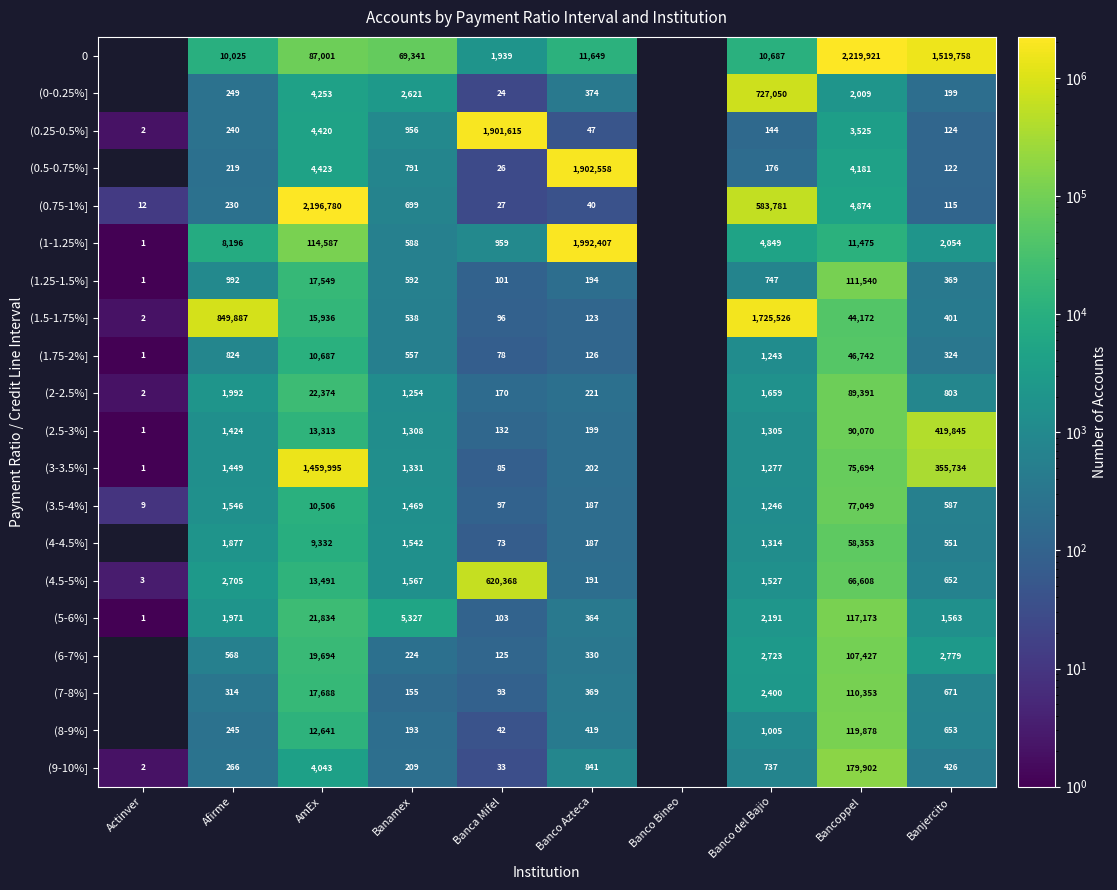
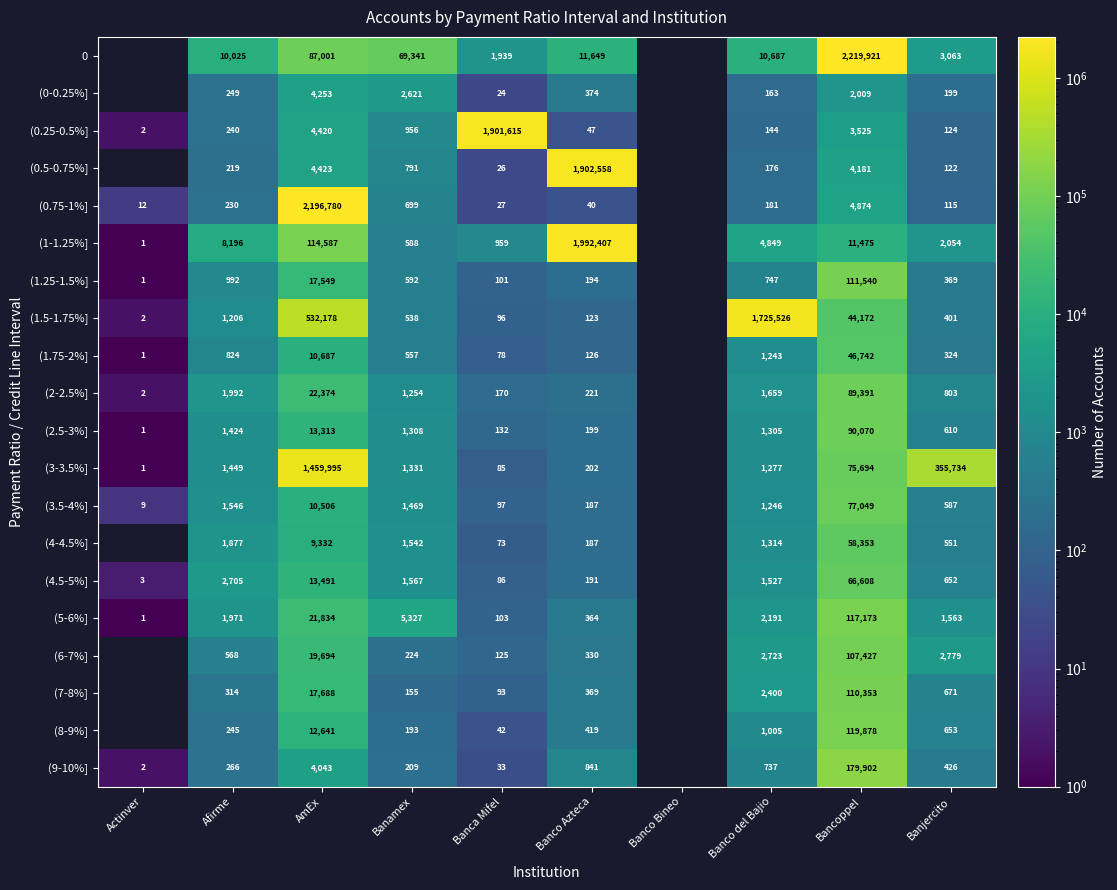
0, Banjercito: 1,519,758 -> 3,063
(0-0.25%], Banco del Bajio: 727,050 -> 163
(0.75-1%], Banco del Bajio: 583,781 -> 181
(1.5-1.75%], Afirme: 849,887 -> 1,206
(1.5-1.75%], AmEx: 15,936 -> 532,178
(2.5-3%], Banjercito: 419,845 -> 610
(4.5-5%], Banca Mifel: 620,368 -> 86
